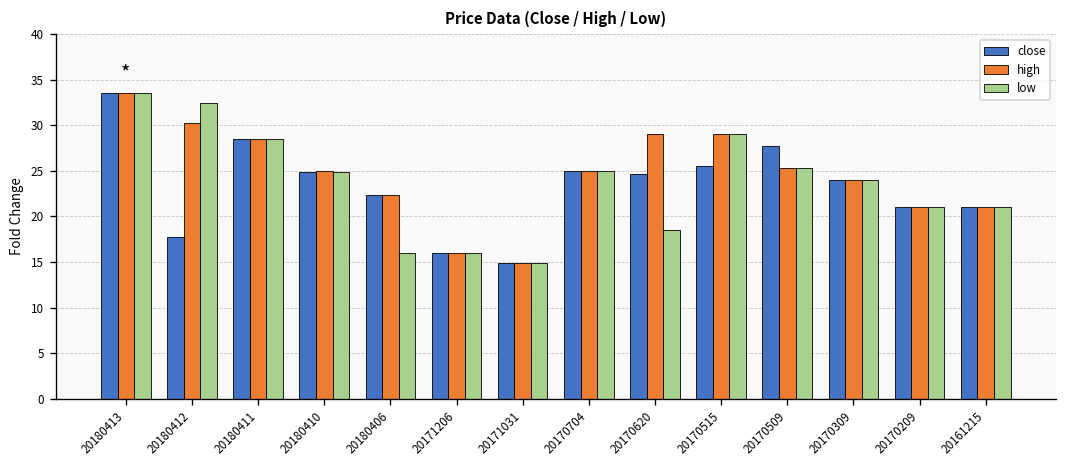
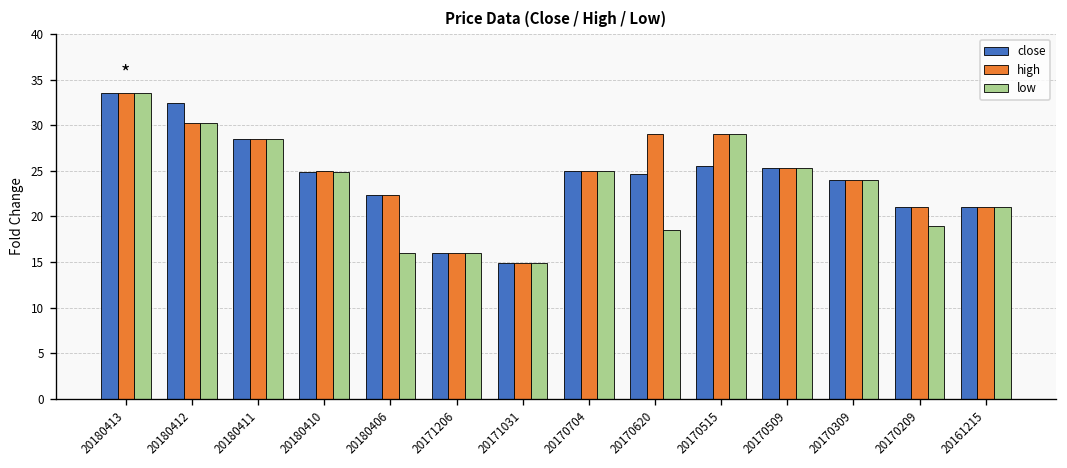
close, 20180412: 18 -> 33
low, 20180412: 33 -> 30
close, 20170509: 28 -> 25
low, 20170209: 21 -> 19
